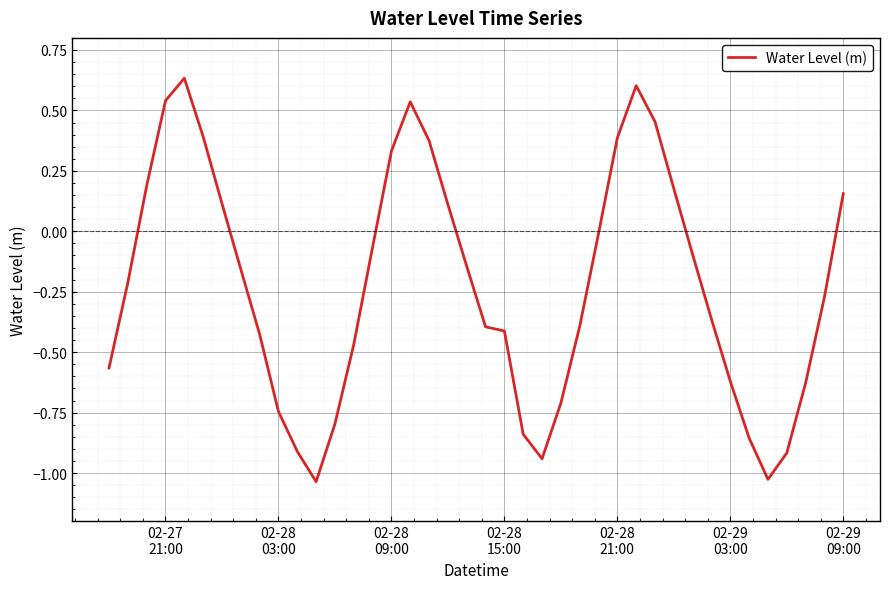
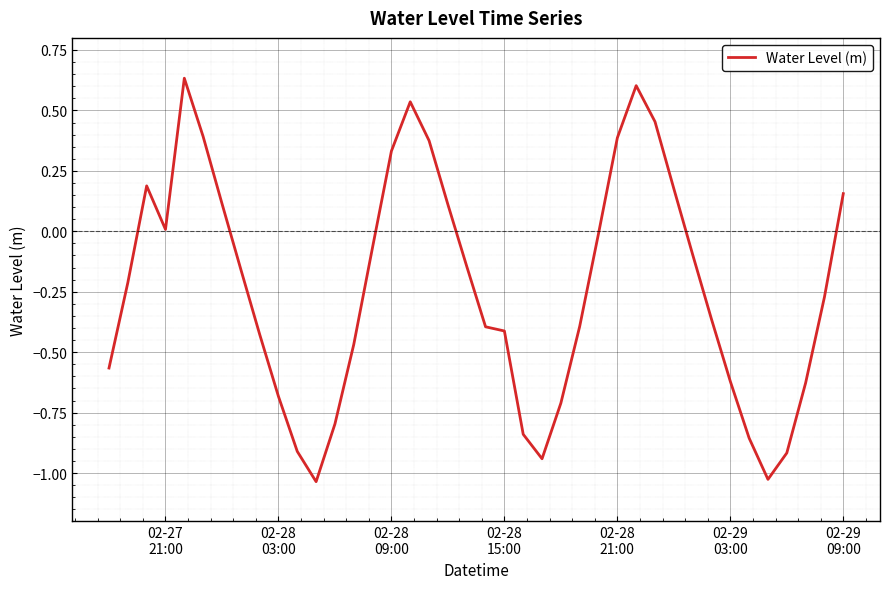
02-27 21:00: 0.54 -> 0.01
02-28 03:00: -0.75 -> -0.68
